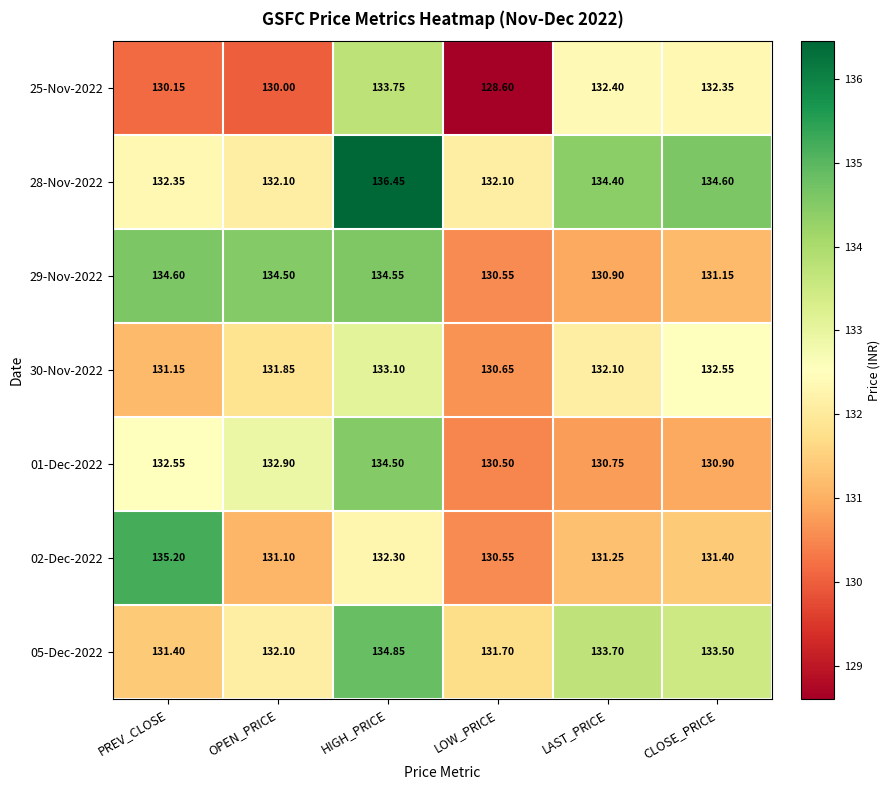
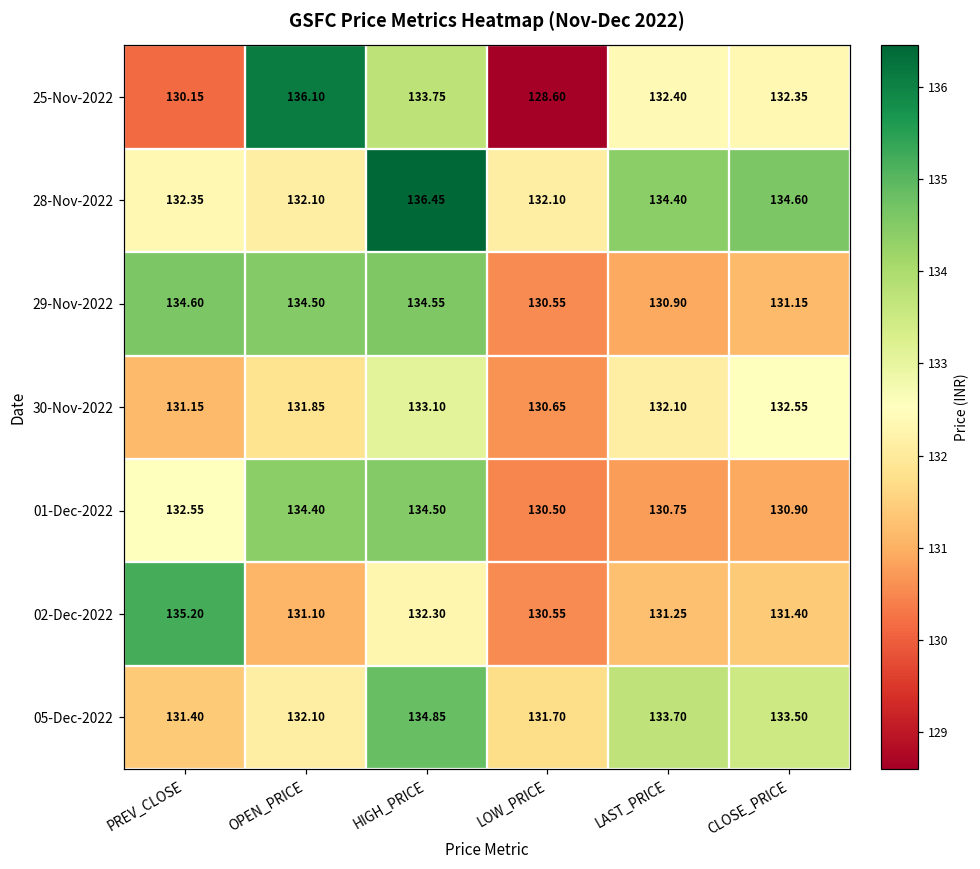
25-Nov-2022, OPEN_PRICE: 130.00 -> 136.10
01-Dec-2022, OPEN_PRICE: 132.90 -> 134.40
